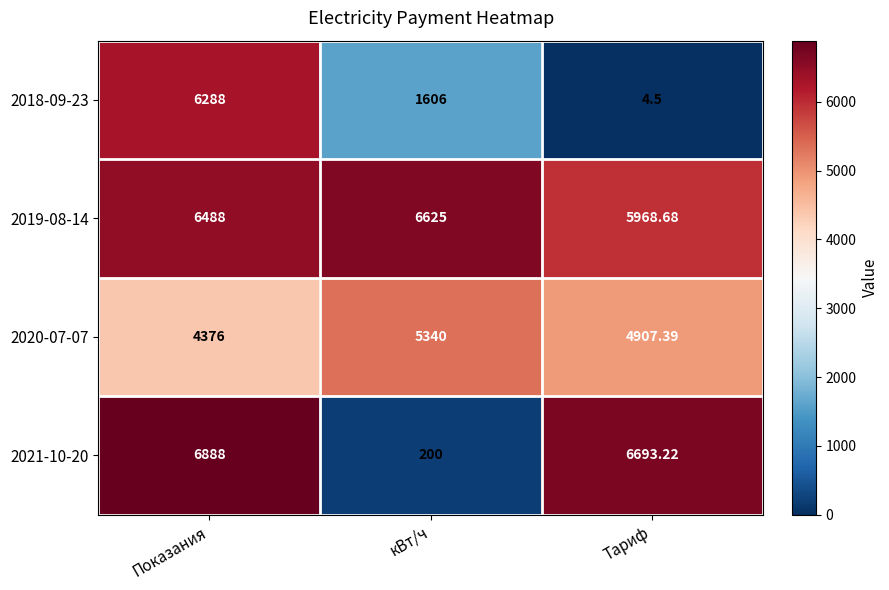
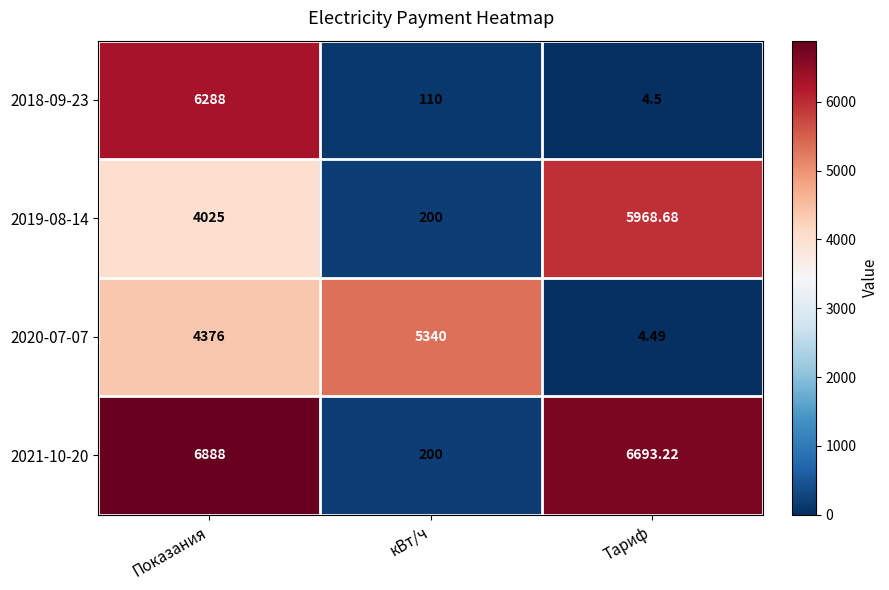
2018-09-23, кВт/ч: 1606 -> 110
2019-08-14, Показания: 6488 -> 4025
2019-08-14, кВт/ч: 6625 -> 200
2020-07-07, Тариф: 4907.39 -> 4.49
